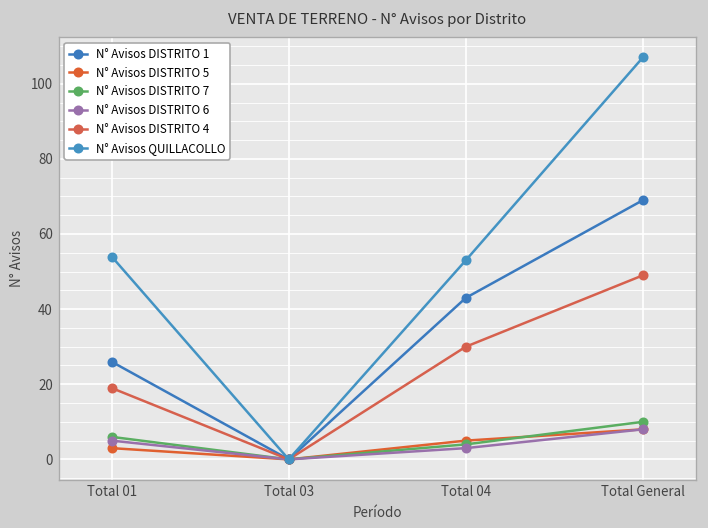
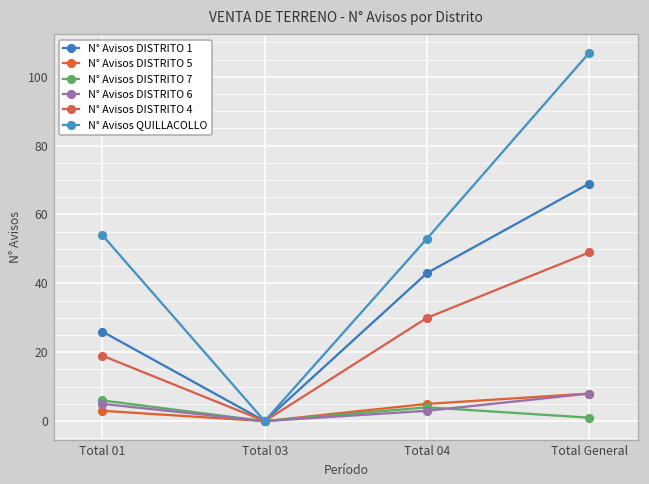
N° Avisos DISTRITO 7, Total General: 10 -> 1
